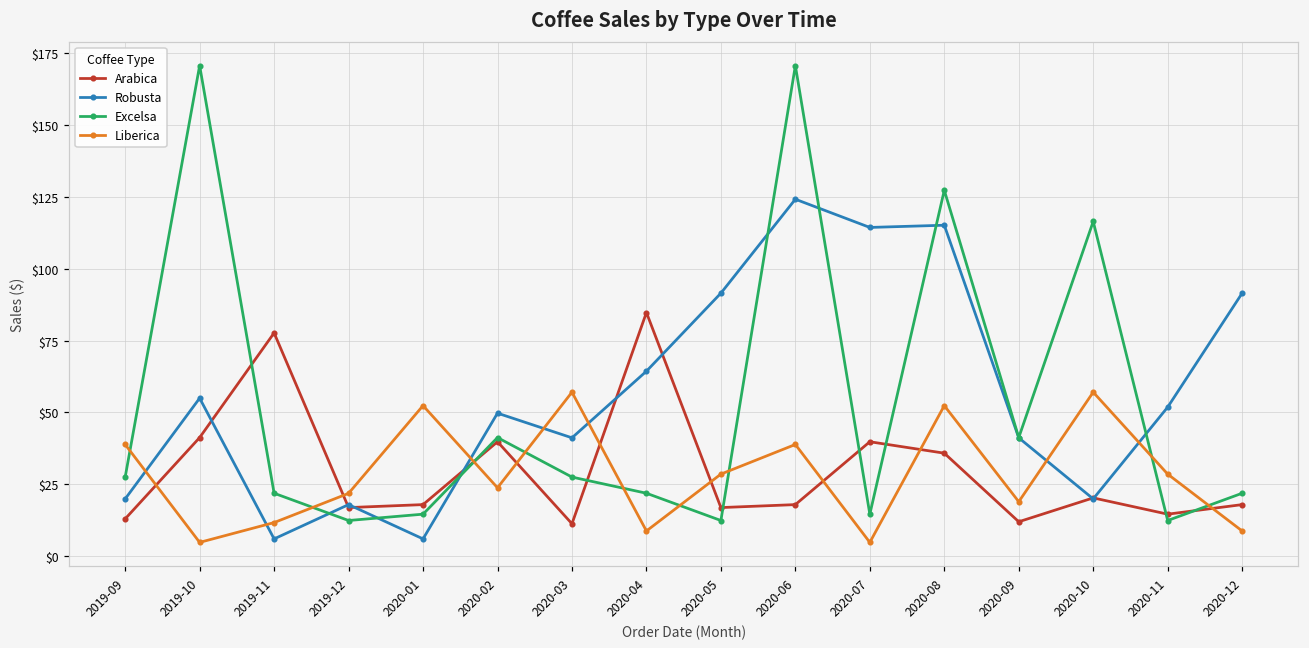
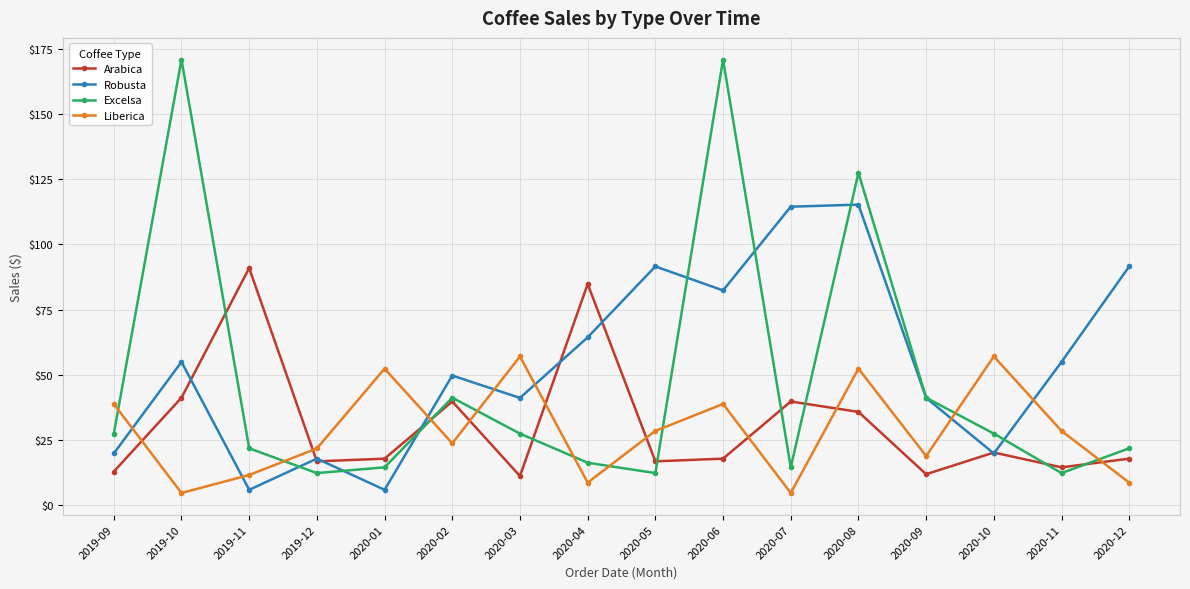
Arabica, 2019-11: $78 -> $91
Excelsa, 2020-04: $22 -> $16
Robusta, 2020-06: $124 -> $82
Excelsa, 2020-10: $117 -> $28
Robusta, 2020-11: $52 -> $55
